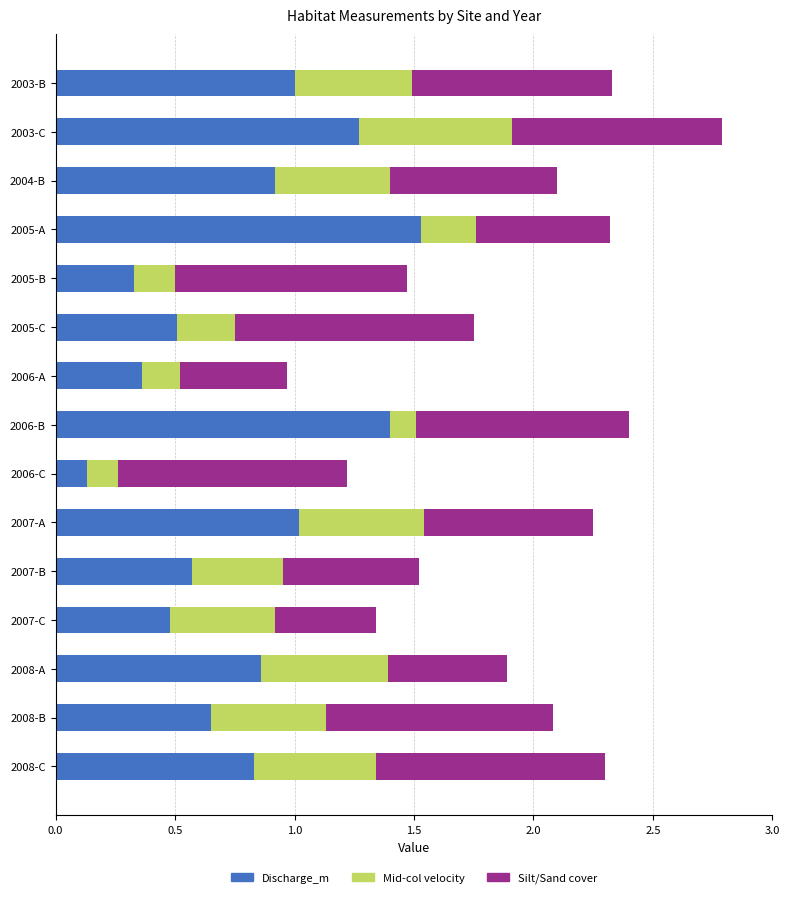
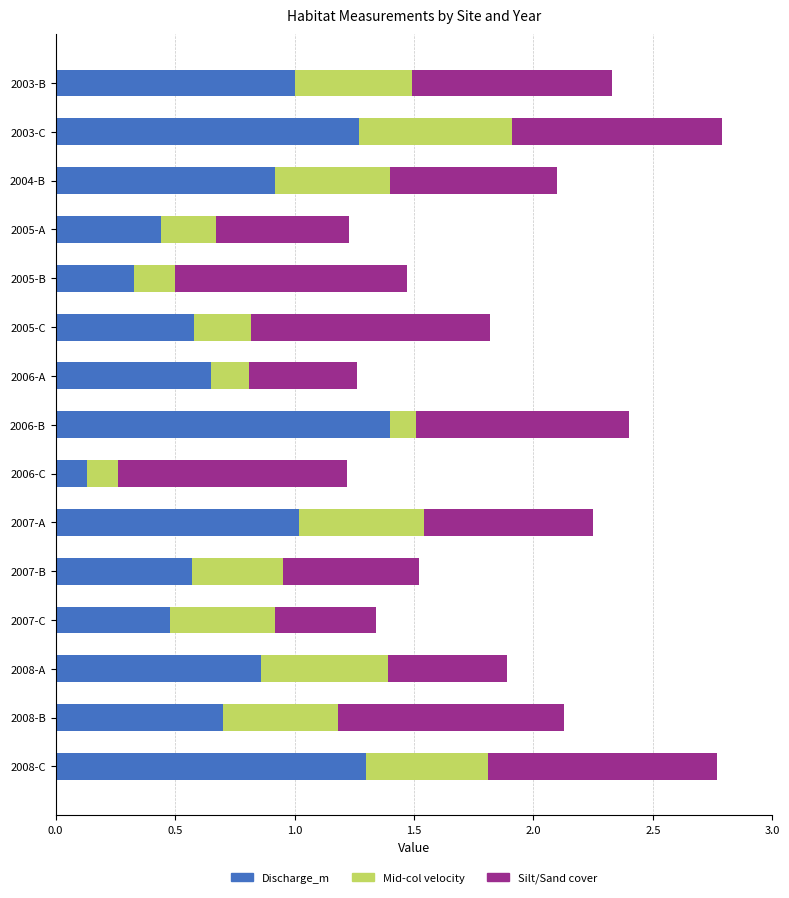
Discharge_m, 2005-A: 1.53 -> 0.44
Discharge_m, 2005-C: 0.51 -> 0.58
Discharge_m, 2006-A: 0.36 -> 0.65
Discharge_m, 2008-B: 0.65 -> 0.70
Discharge_m, 2008-C: 0.83 -> 1.30
